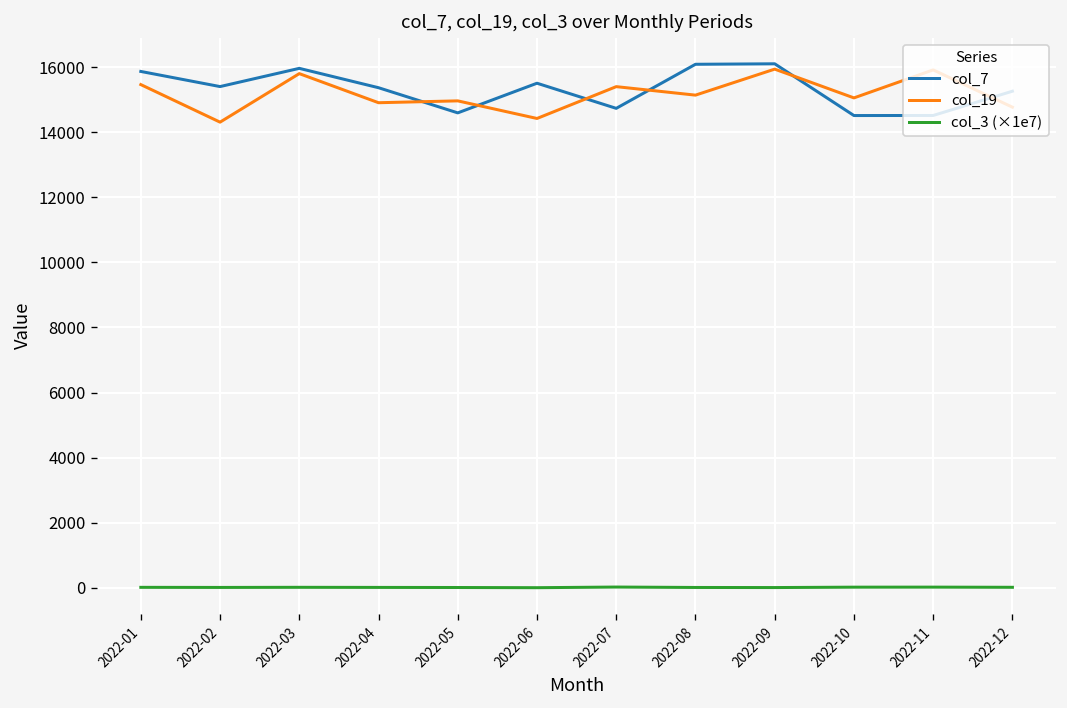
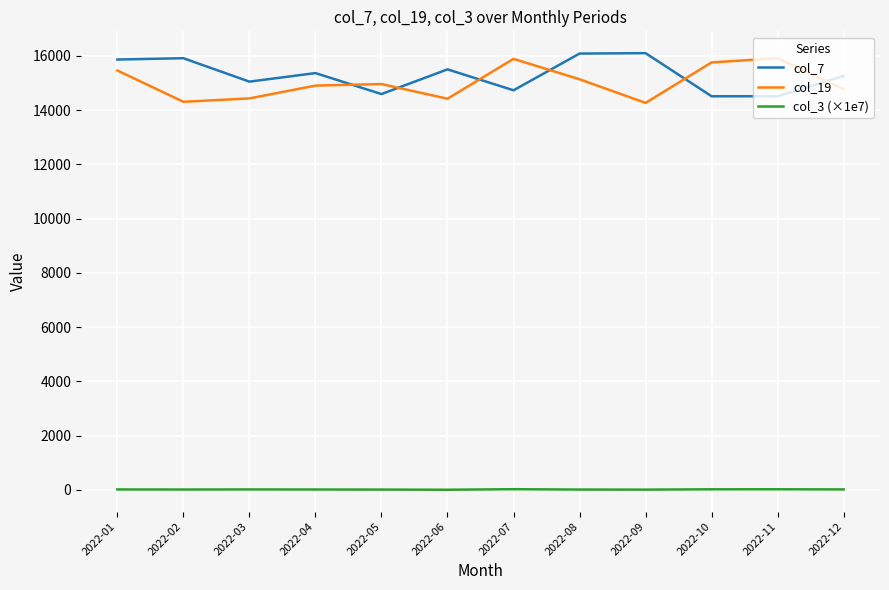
col_7, 2022-02: 15400 -> 15900
col_7, 2022-03: 16000 -> 15100
col_19, 2022-03: 15800 -> 14400
col_19, 2022-07: 15400 -> 15900
col_19, 2022-09: 15900 -> 14300
col_19, 2022-10: 15100 -> 15800
